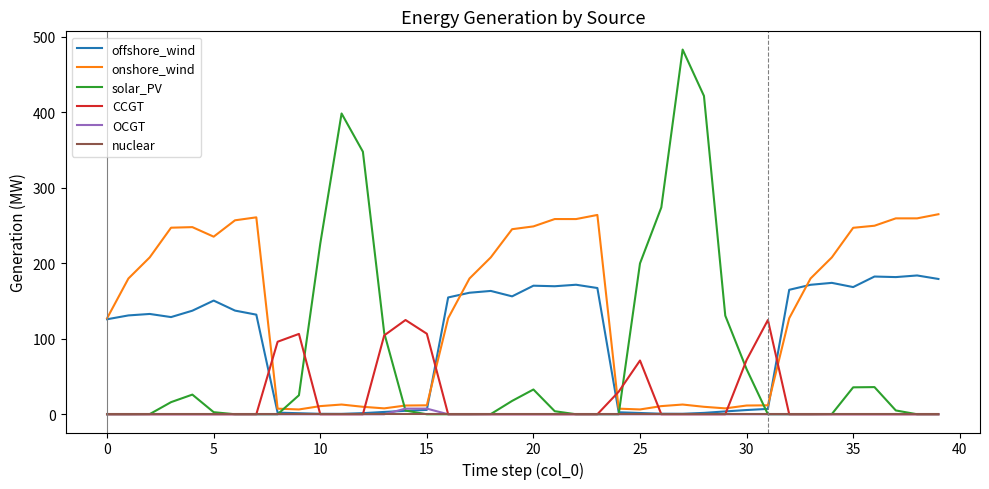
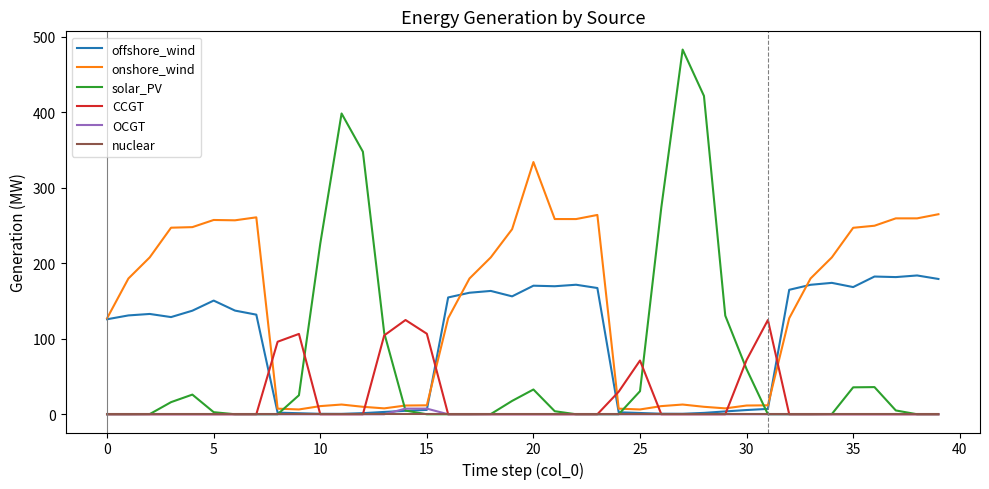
onshore_wind, 5: 240 -> 260
onshore_wind, 20: 250 -> 330
solar_PV, 25: 200 -> 30
